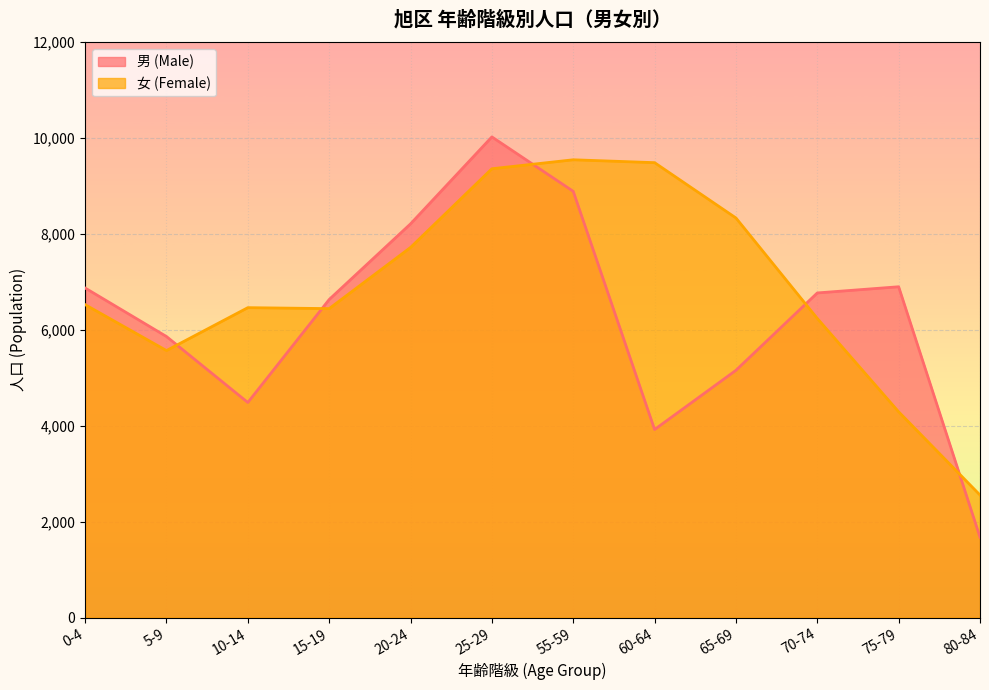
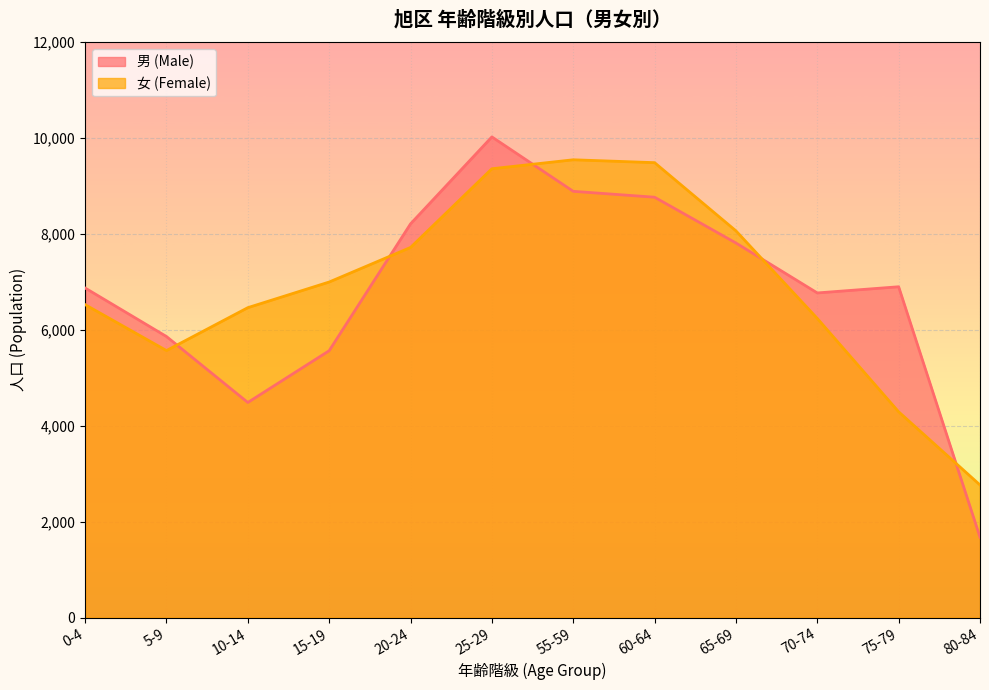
男 (Male), 15-19: 6,600 -> 5,600
女 (Female), 15-19: 6,400 -> 7,000
男 (Male), 60-64: 3,900 -> 8,800
男 (Male), 65-69: 5,200 -> 7,800
女 (Female), 65-69: 8,300 -> 8,100
女 (Female), 80-84: 2,600 -> 2,800
